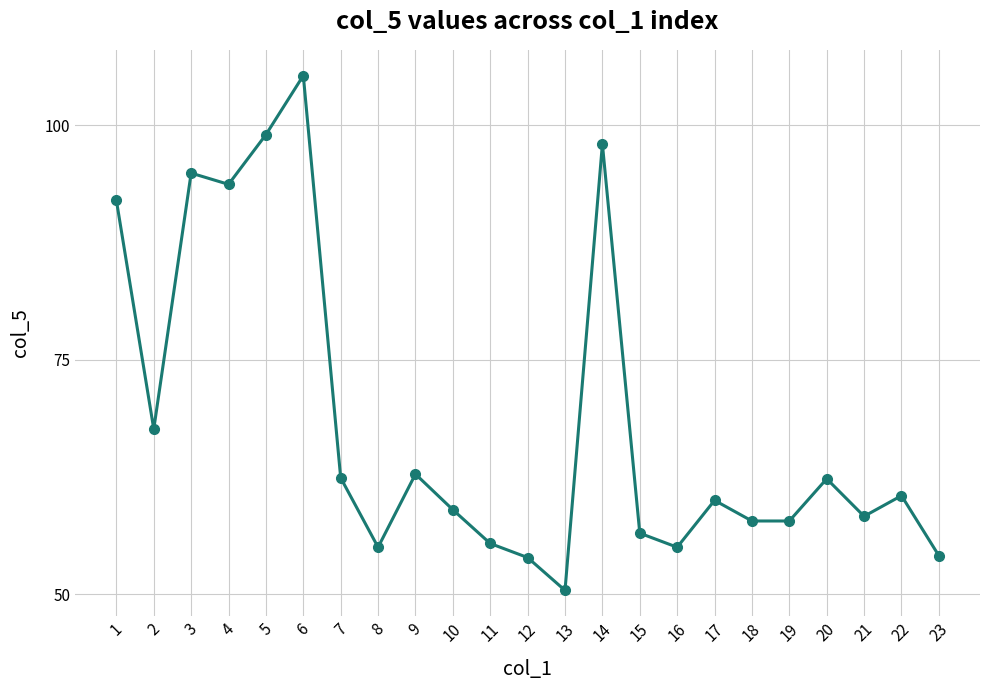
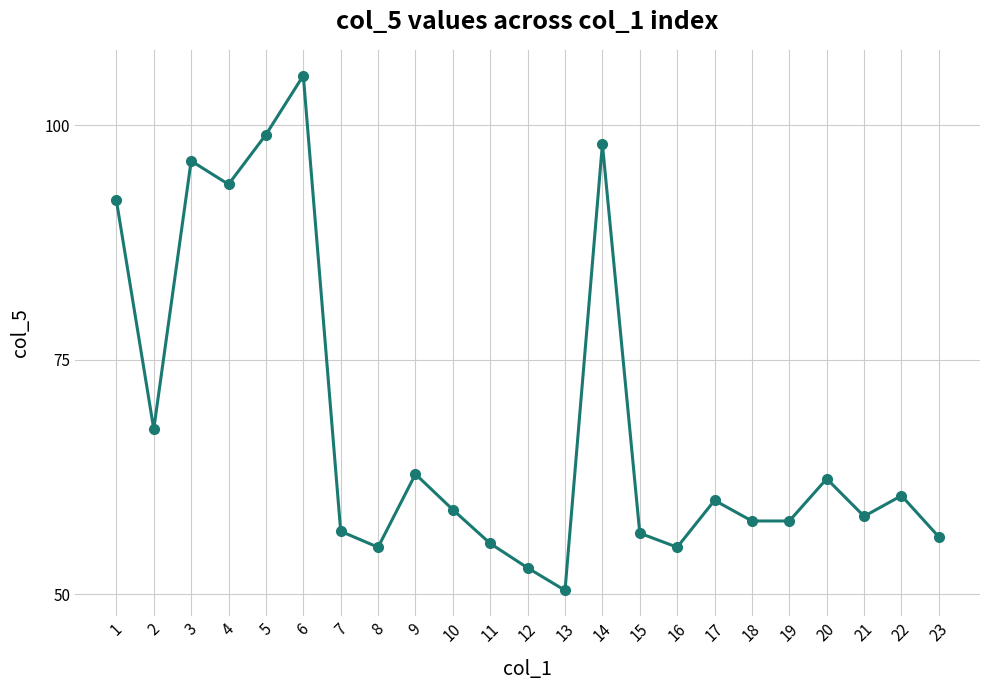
3: 95 -> 96
7: 62 -> 57
12: 54 -> 53
23: 54 -> 56
